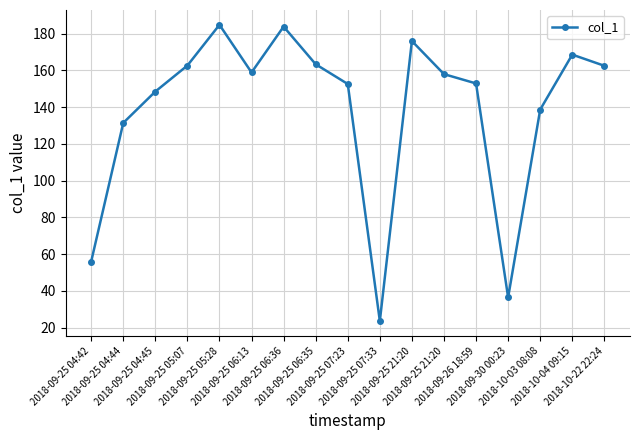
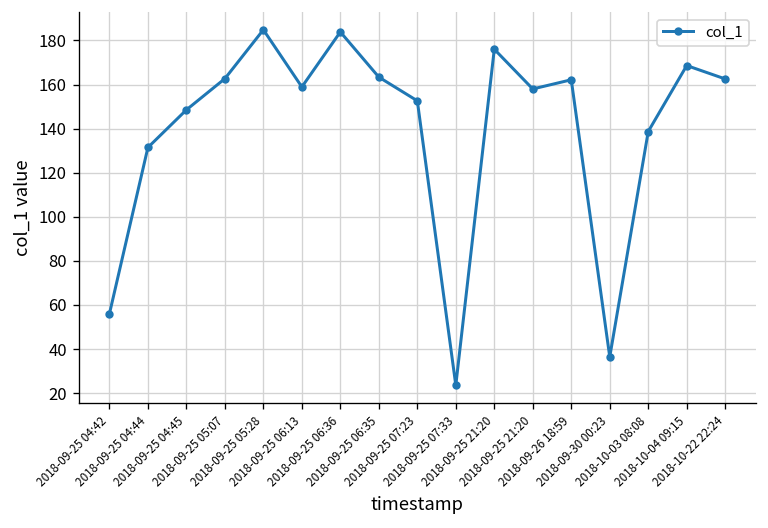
2018-09-26 18:59: 153 -> 162
